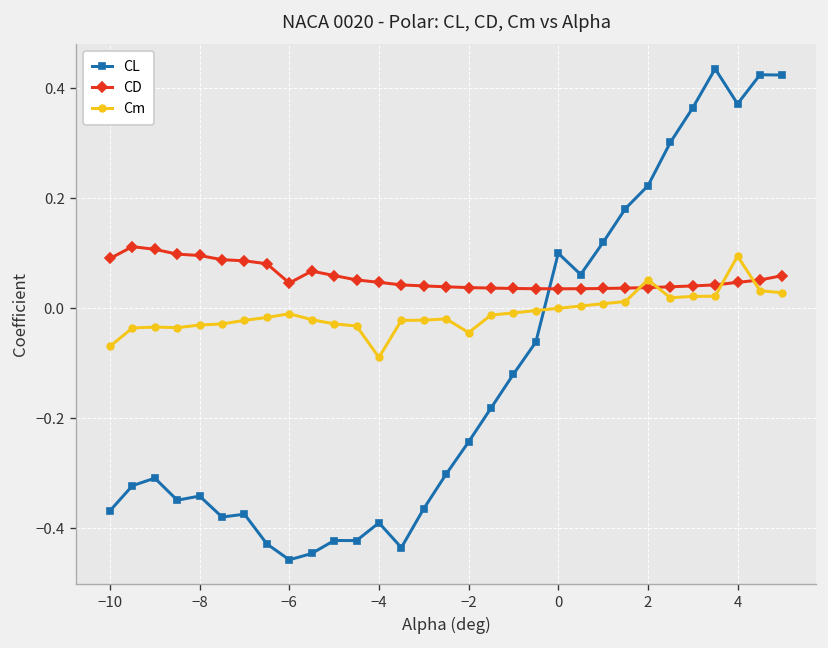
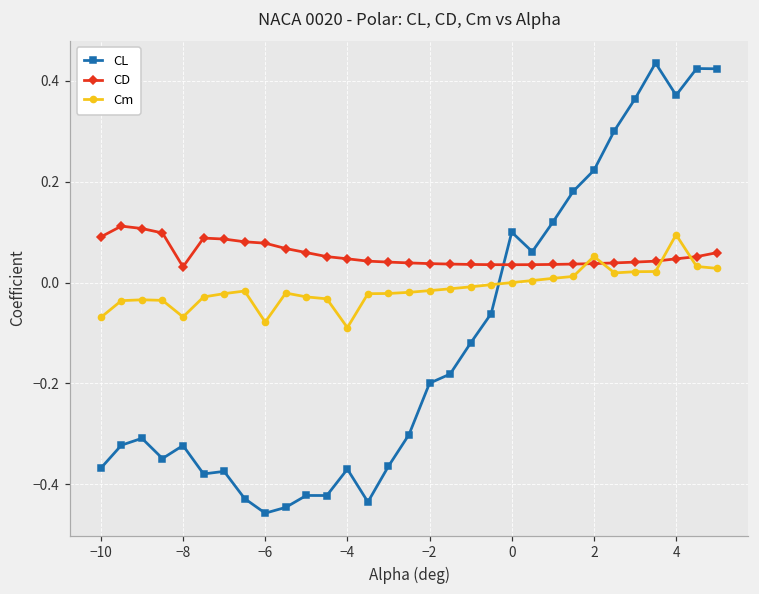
CL, −8: -0.34 -> -0.32
CD, −8: 0.10 -> 0.03
Cm, −8: -0.03 -> -0.07
CD, −6: 0.05 -> 0.08
Cm, −6: -0.01 -> -0.08
CL, −4: -0.39 -> -0.37
CL, −2: -0.24 -> -0.20
Cm, −2: -0.04 -> -0.02
